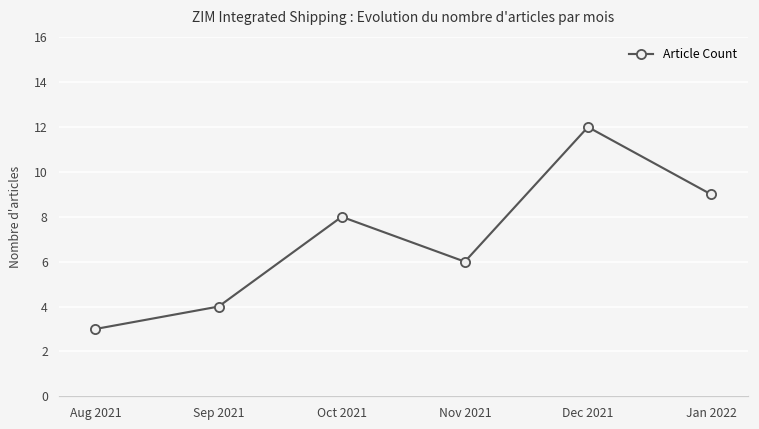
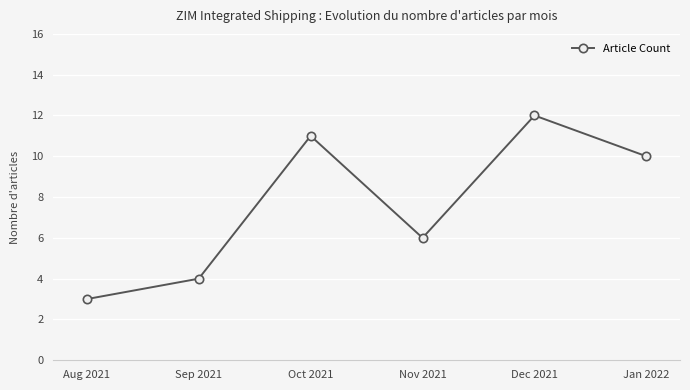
Oct 2021: 8 -> 11
Jan 2022: 9 -> 10
